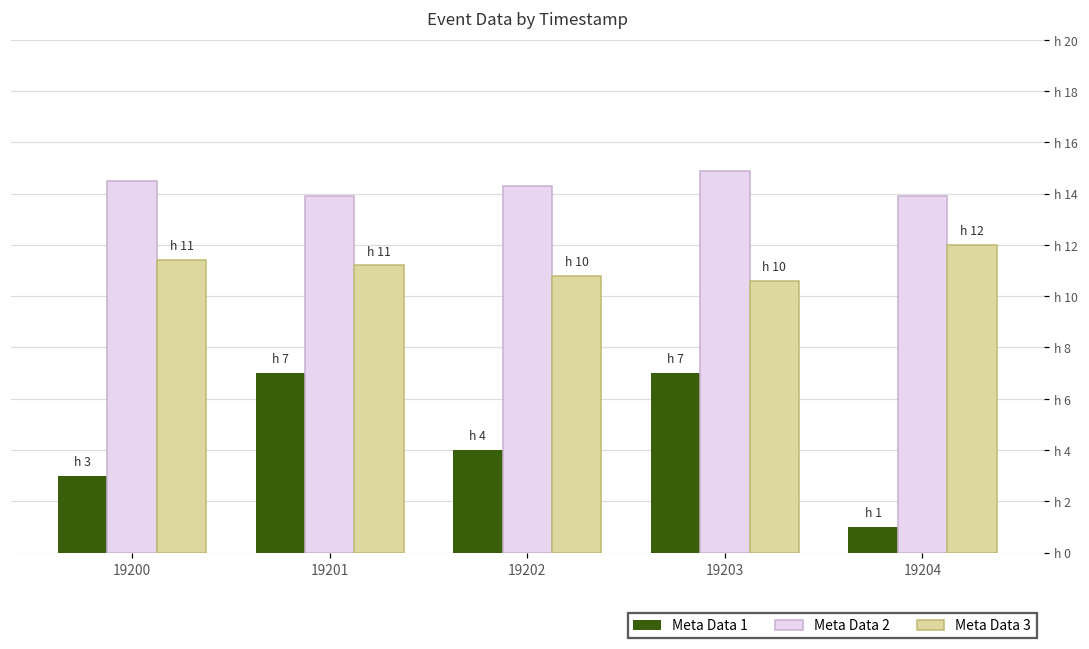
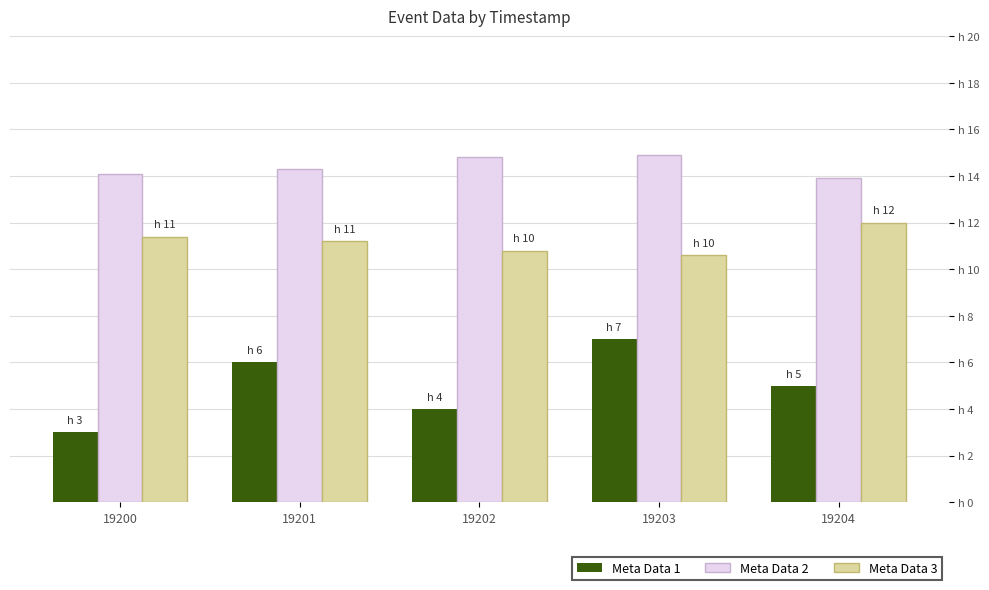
Meta Data 2, 19200: h 14.5 -> h 14.1
Meta Data 1, 19201: 7 -> 6
Meta Data 2, 19201: h 13.9 -> h 14.3
Meta Data 2, 19202: h 14.3 -> h 14.8
Meta Data 1, 19204: 1 -> 5
